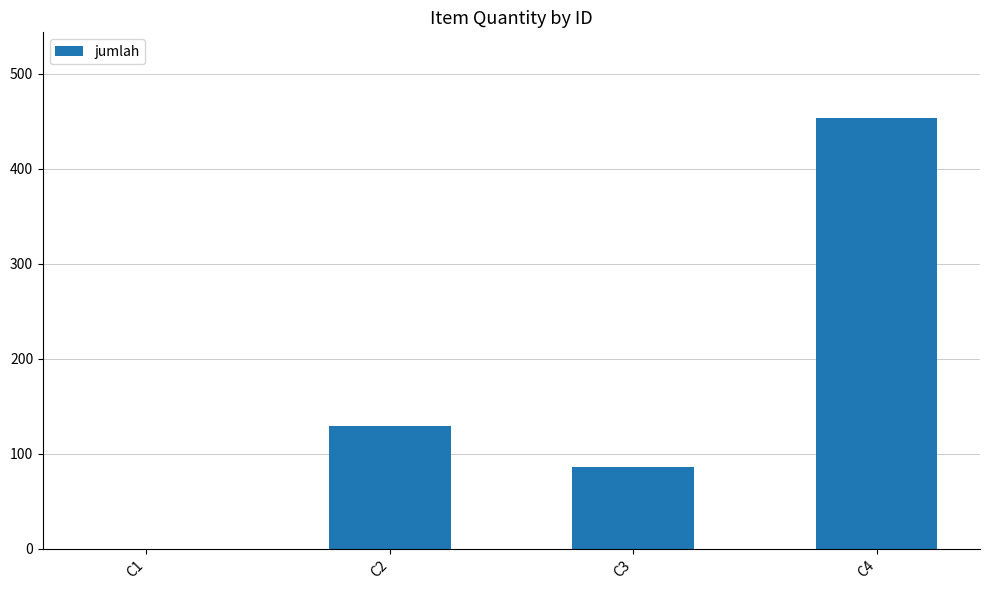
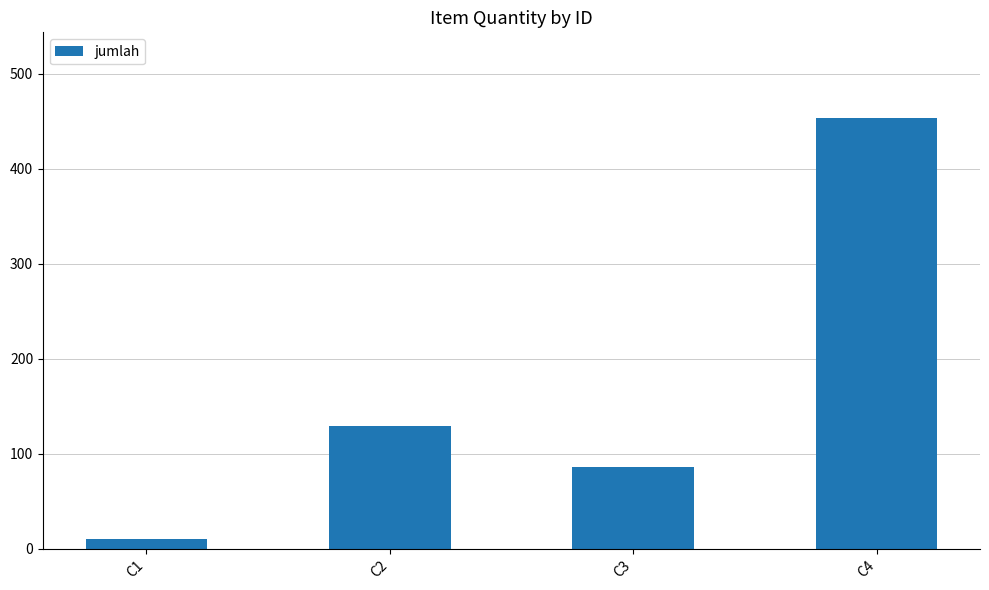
C1: 0 -> 10
